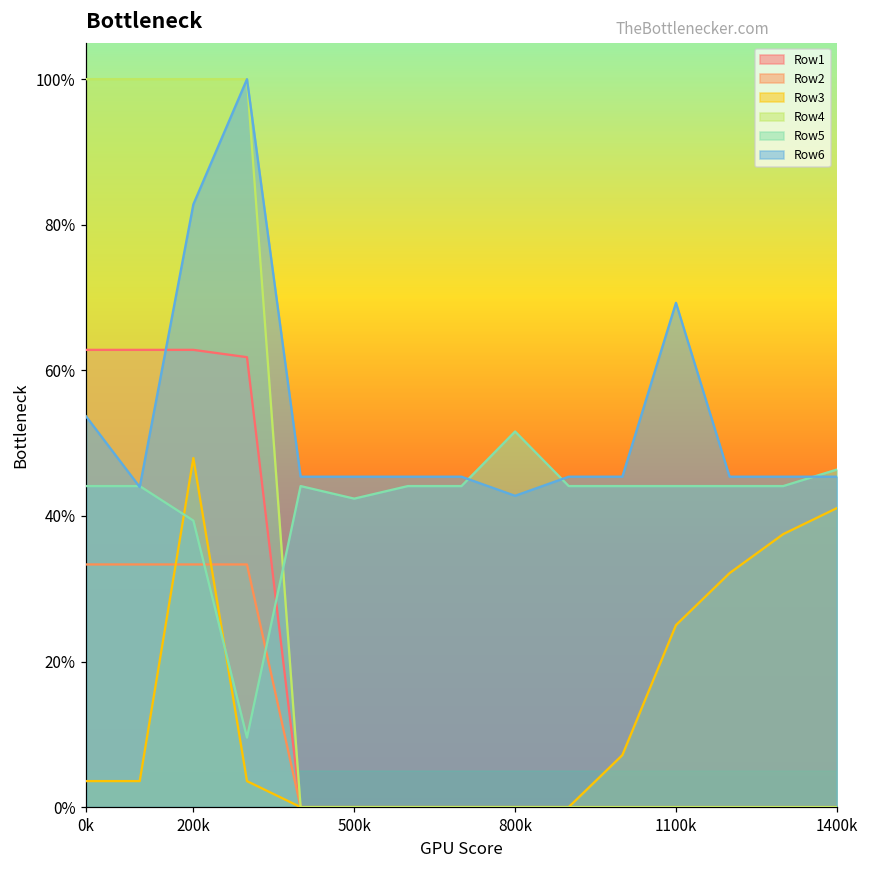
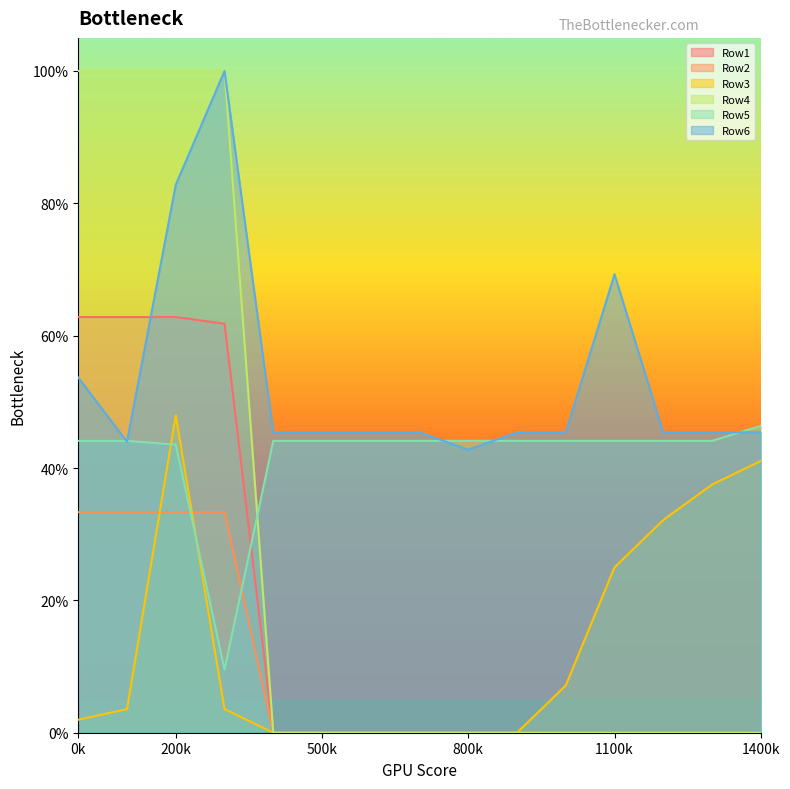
Row3, 0k: 4% -> 2%
Row5, 200k: 39% -> 44%
Row5, 500k: 42% -> 44%
Row5, 800k: 52% -> 44%
